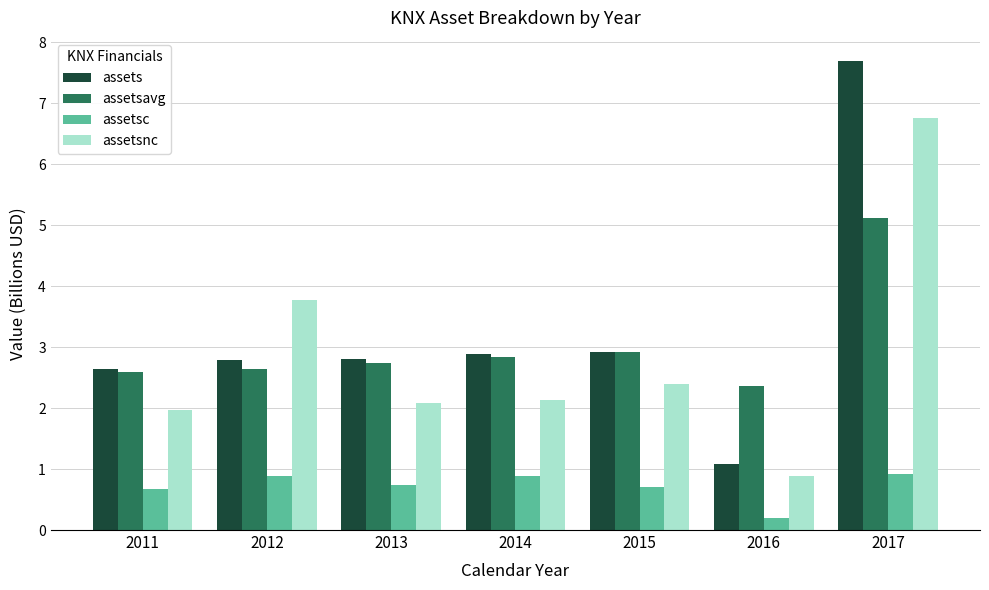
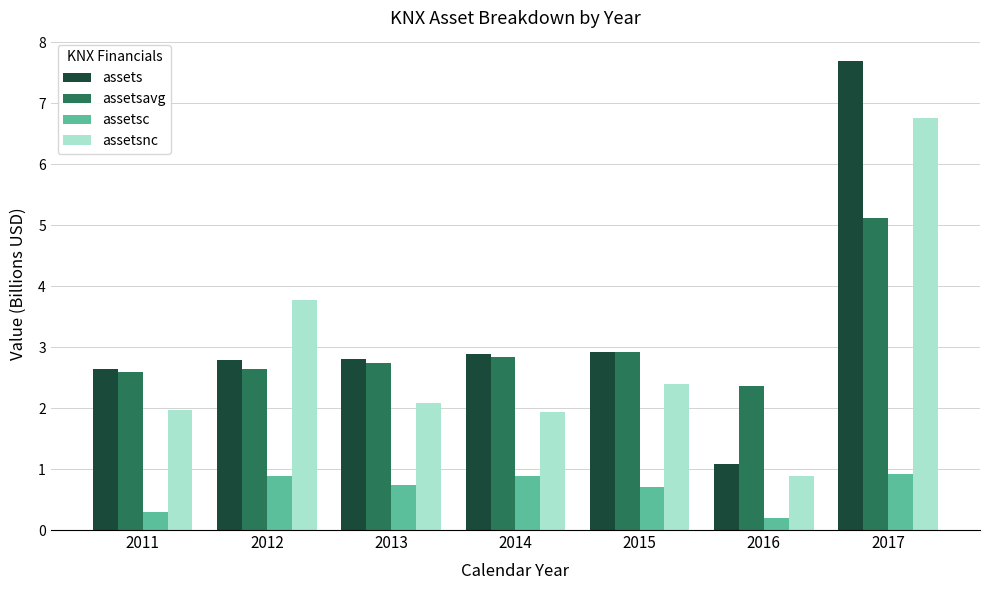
assetsc, 2011: 0.7 -> 0.3
assetsnc, 2014: 2.1 -> 1.9
